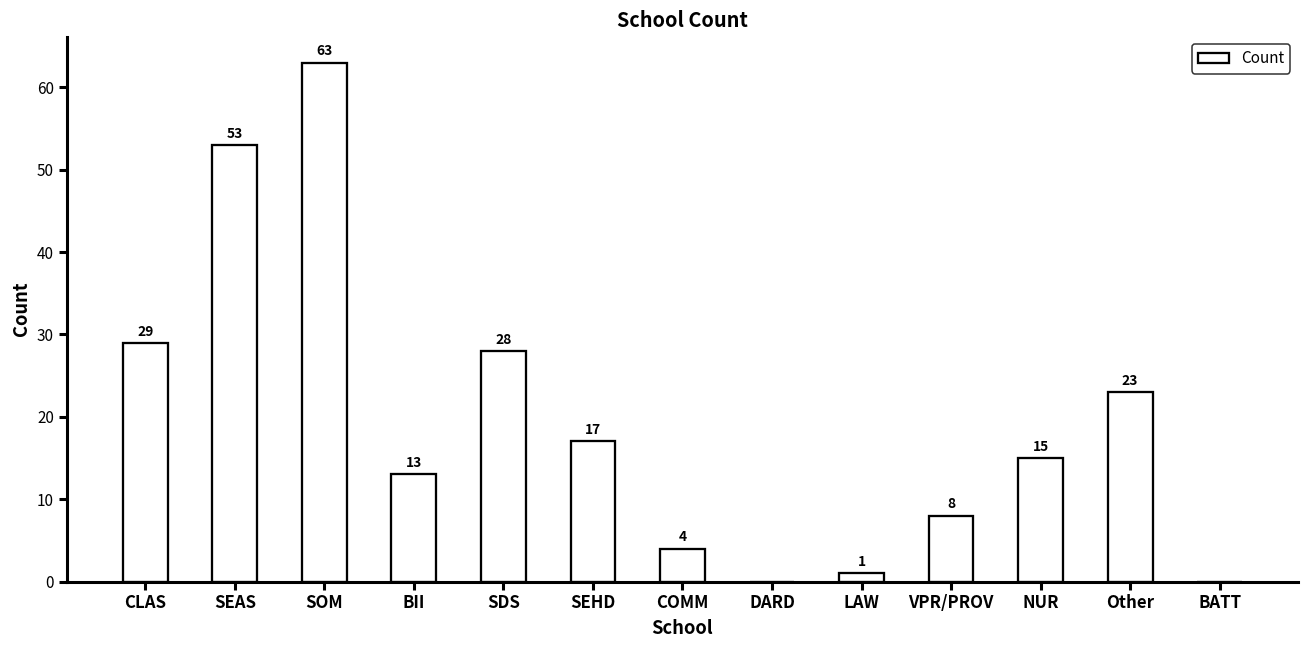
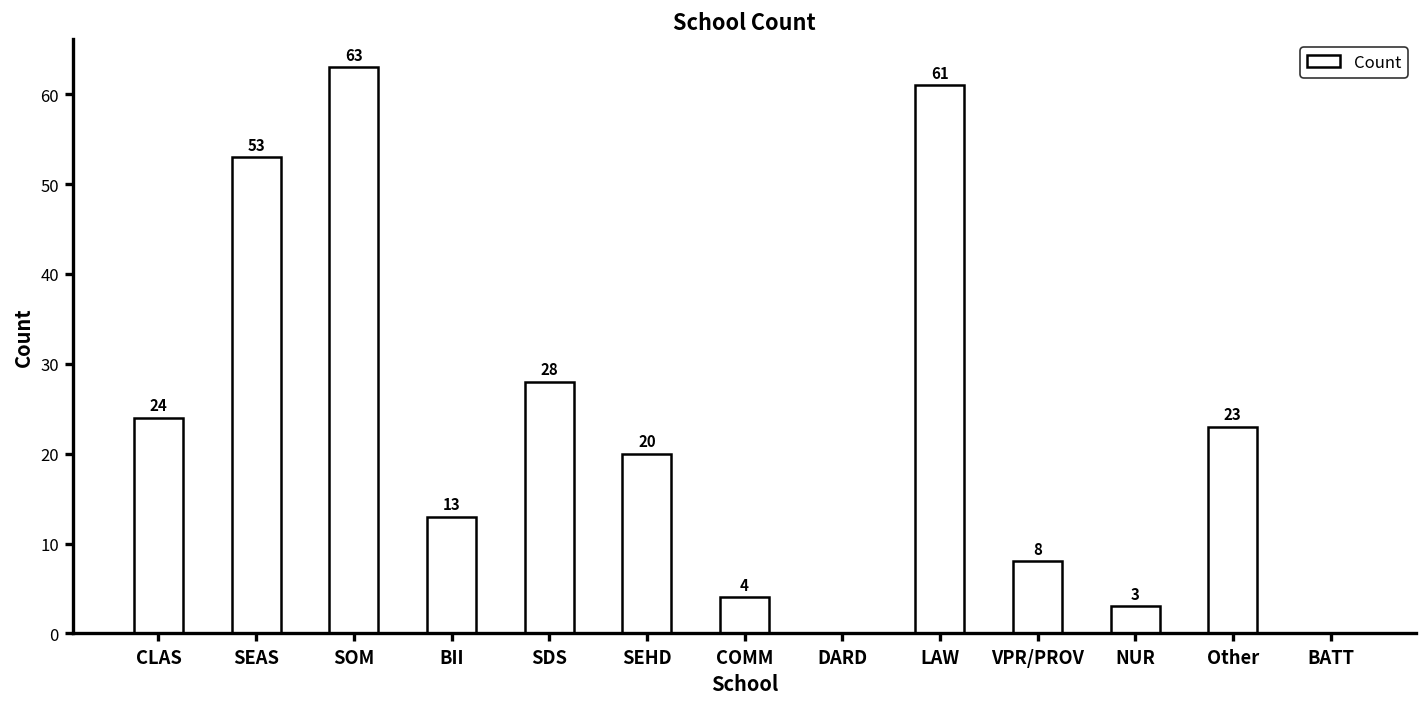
CLAS: 29 -> 24
SEHD: 17 -> 20
LAW: 1 -> 61
NUR: 15 -> 3
